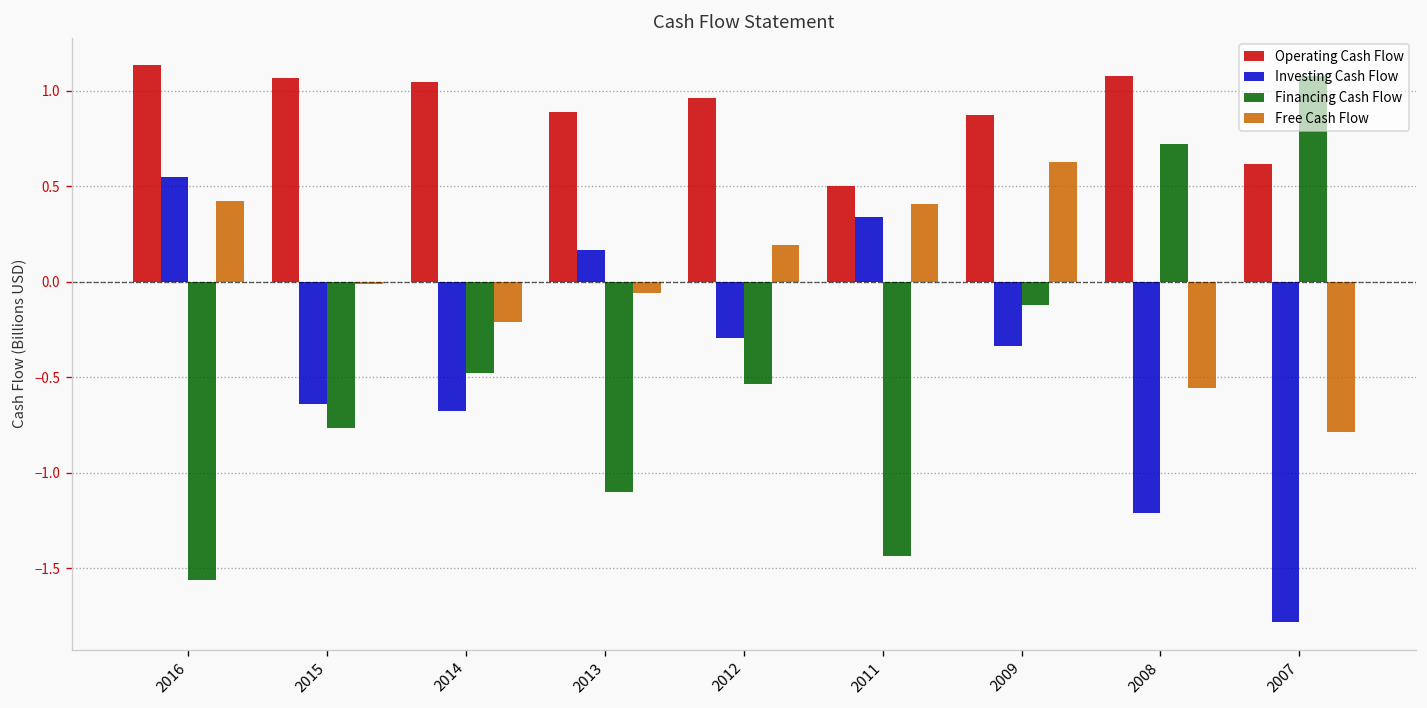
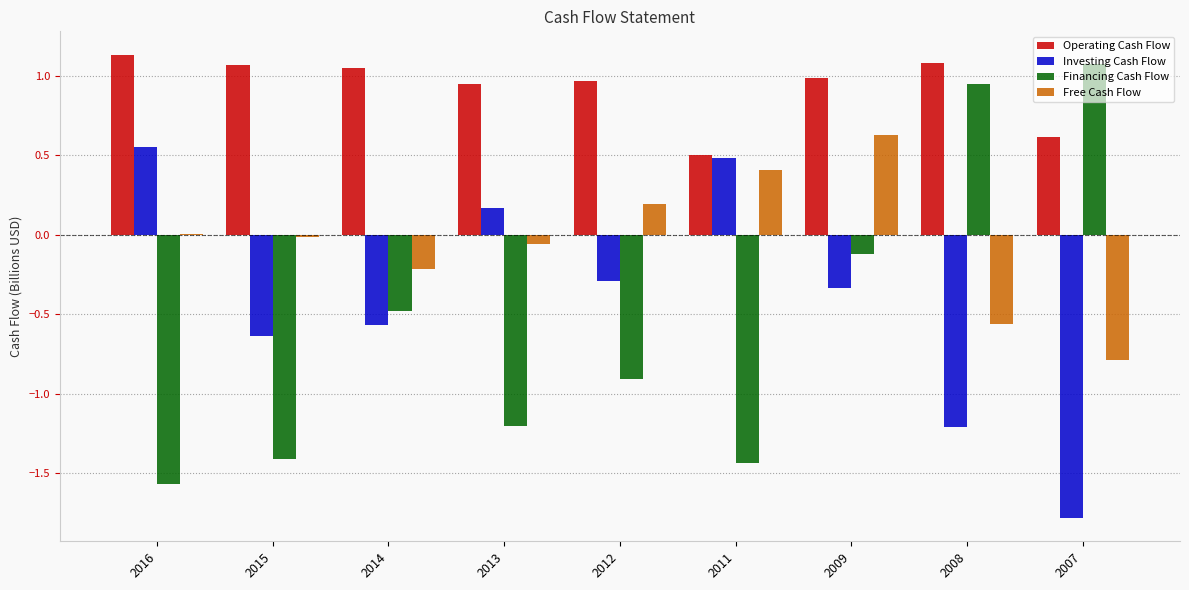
Free Cash Flow, 2016: 0.42 -> 0.01
Financing Cash Flow, 2015: -0.77 -> -1.41
Investing Cash Flow, 2014: -0.68 -> -0.57
Operating Cash Flow, 2013: 0.89 -> 0.95
Financing Cash Flow, 2013: -1.10 -> -1.21
Financing Cash Flow, 2012: -0.53 -> -0.90
Investing Cash Flow, 2011: 0.34 -> 0.49
Operating Cash Flow, 2009: 0.87 -> 0.99
Financing Cash Flow, 2008: 0.72 -> 0.95
